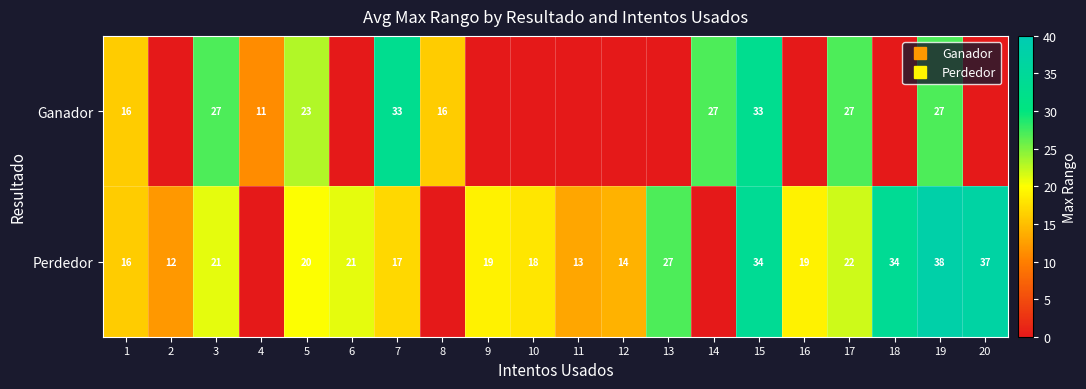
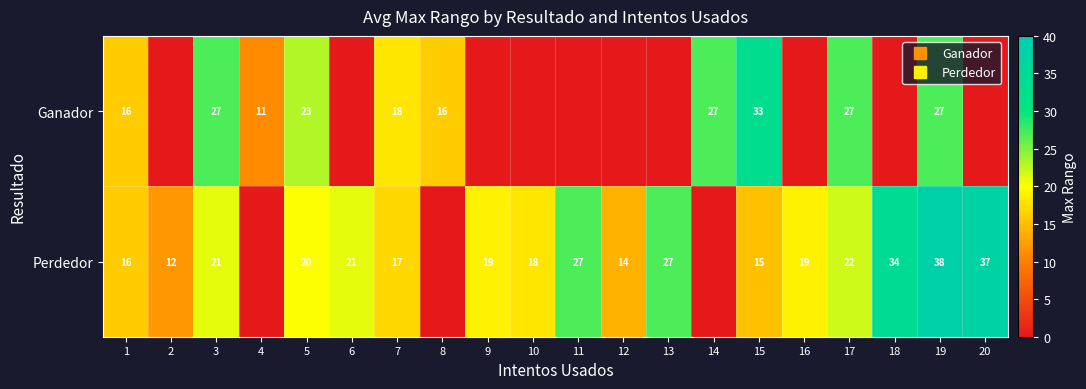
Ganador, 7: 33 -> 18
Perdedor, 11: 13 -> 27
Perdedor, 15: 34 -> 15
